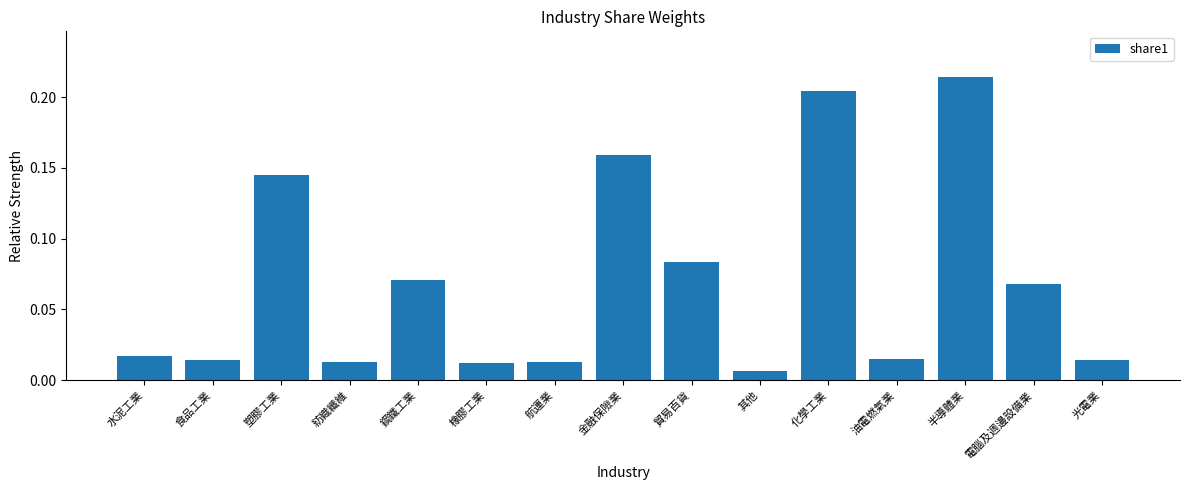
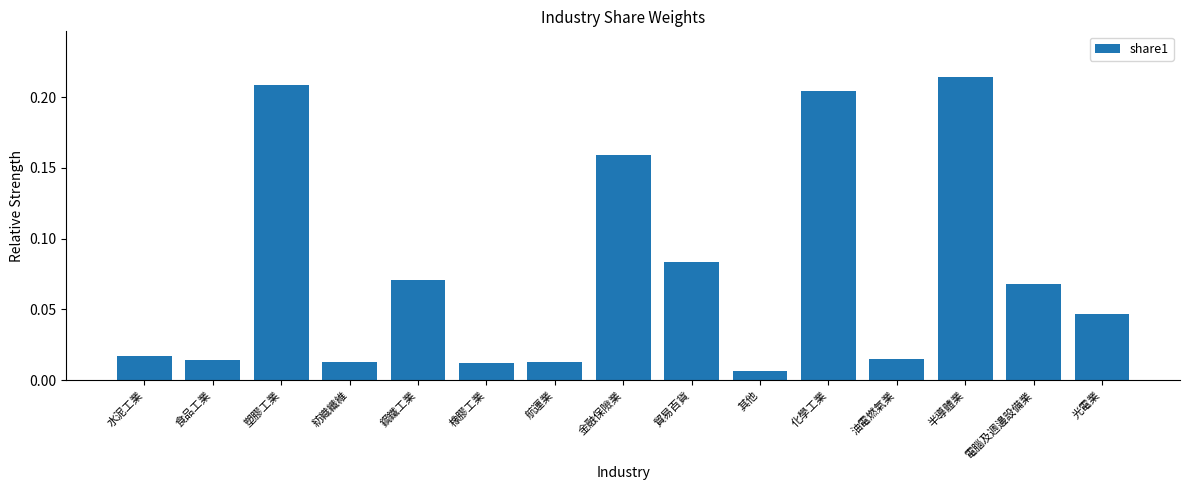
塑膠工業: 0.145 -> 0.209
光電業: 0.014 -> 0.047
